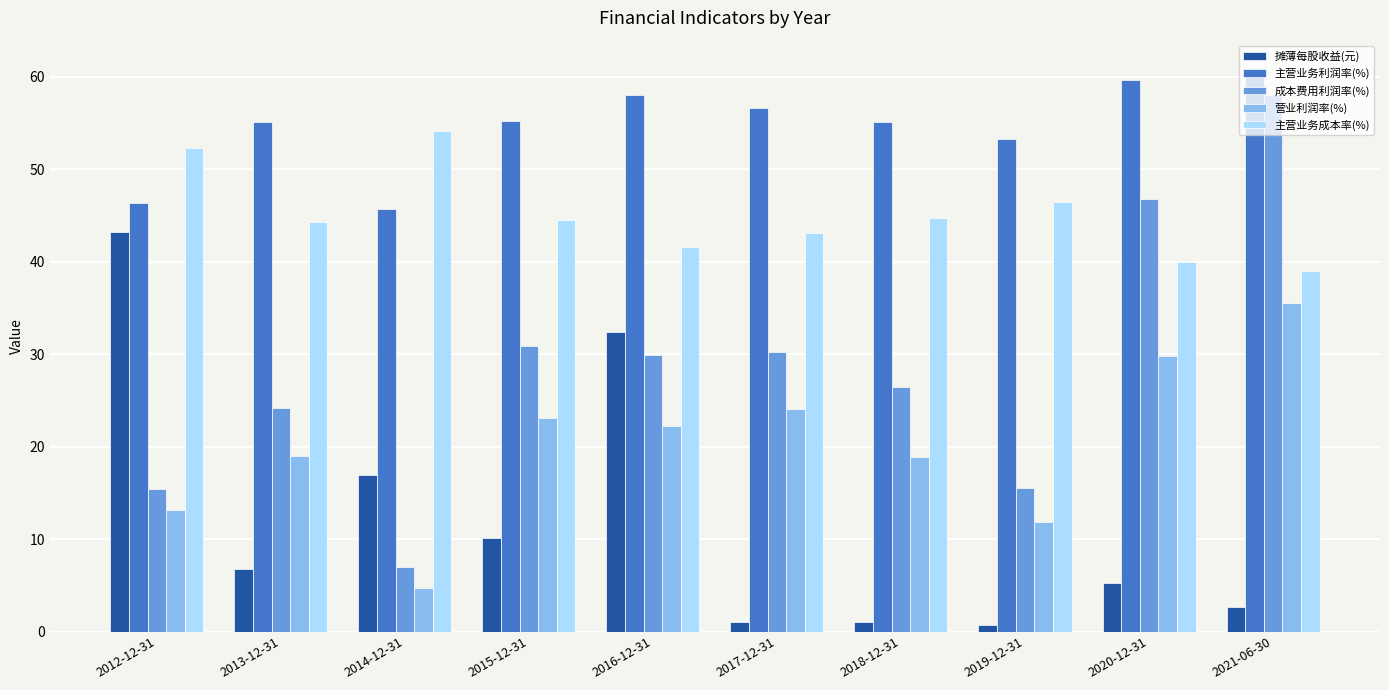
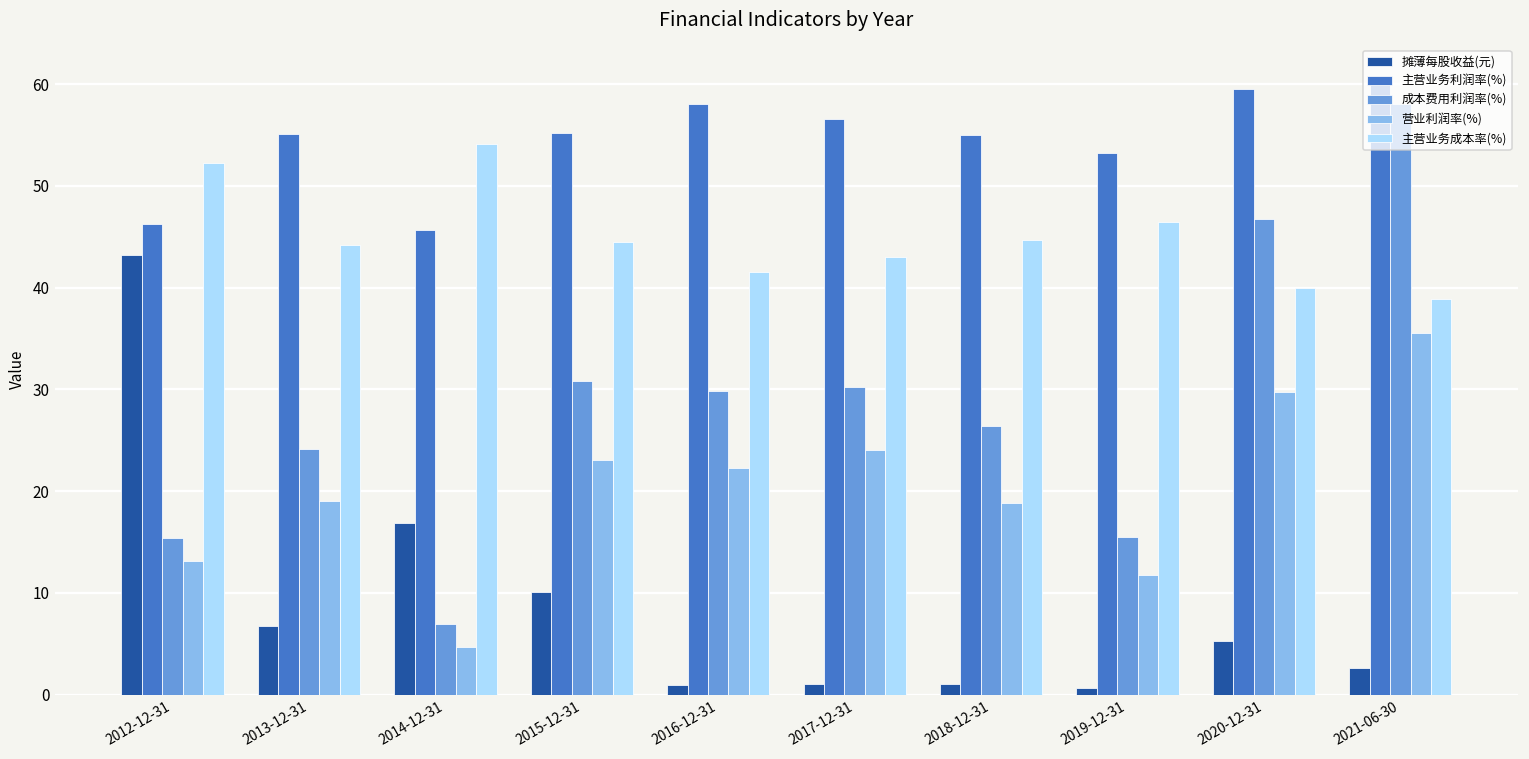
摊薄每股收益(元), 2016-12-31: 32 -> 1
